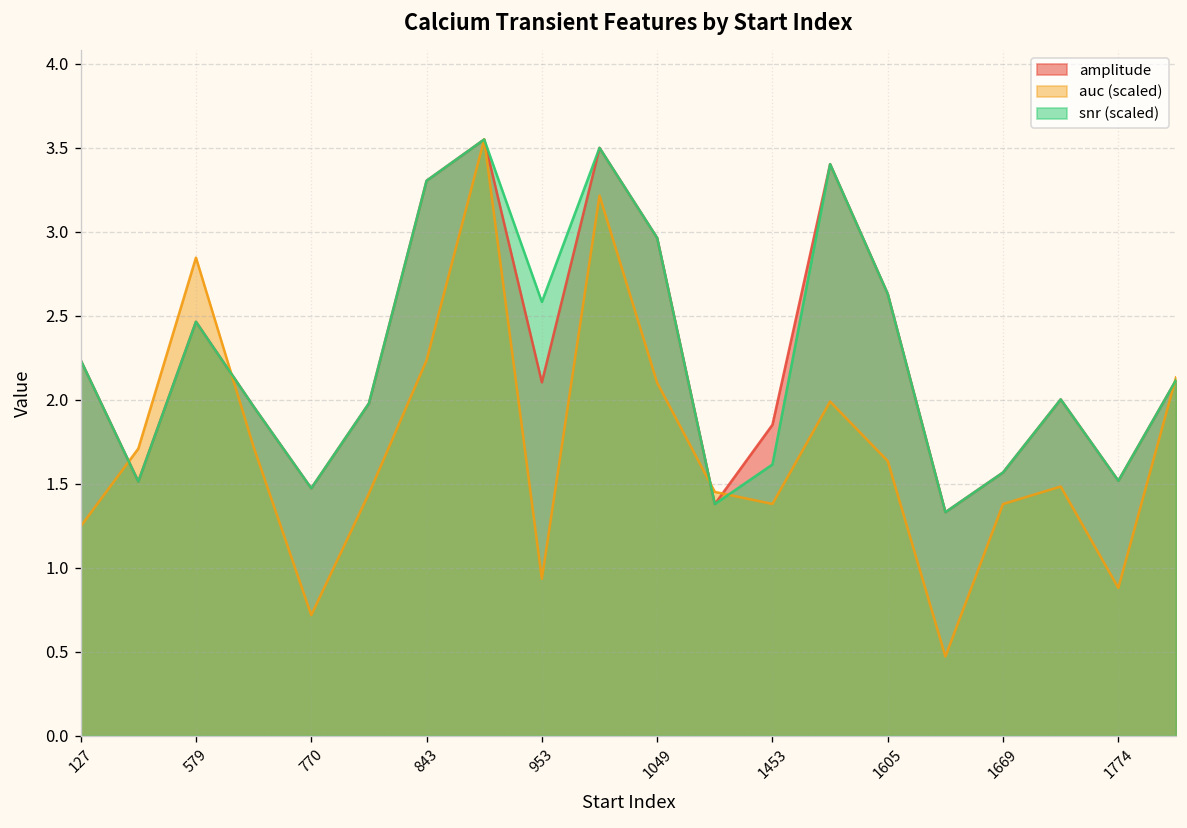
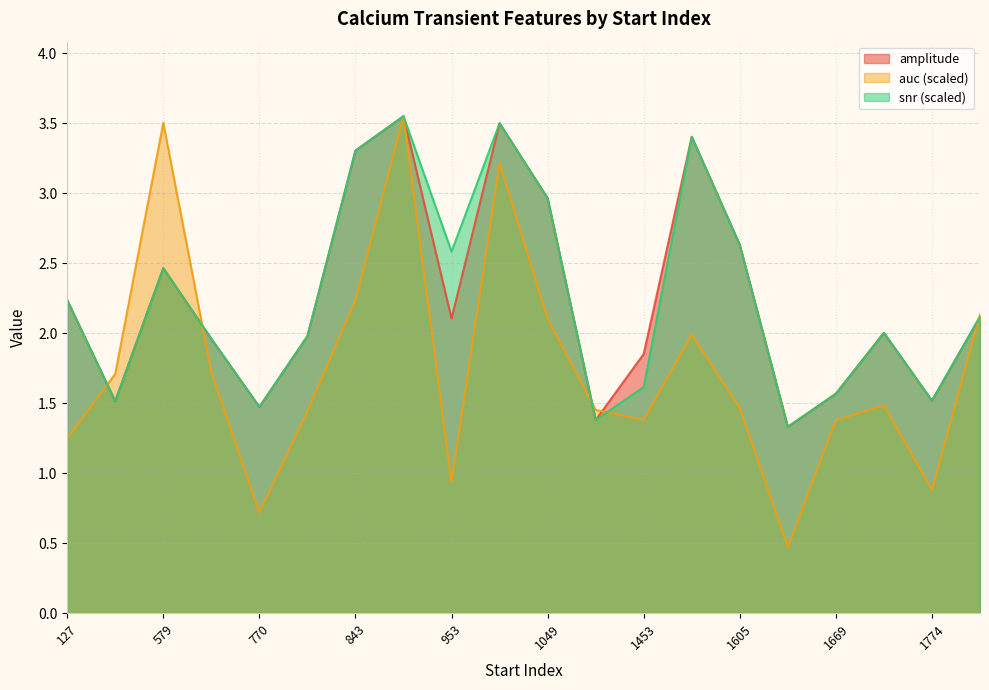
auc (scaled), 579: 2.85 -> 3.50
auc (scaled), 1605: 1.64 -> 1.46
